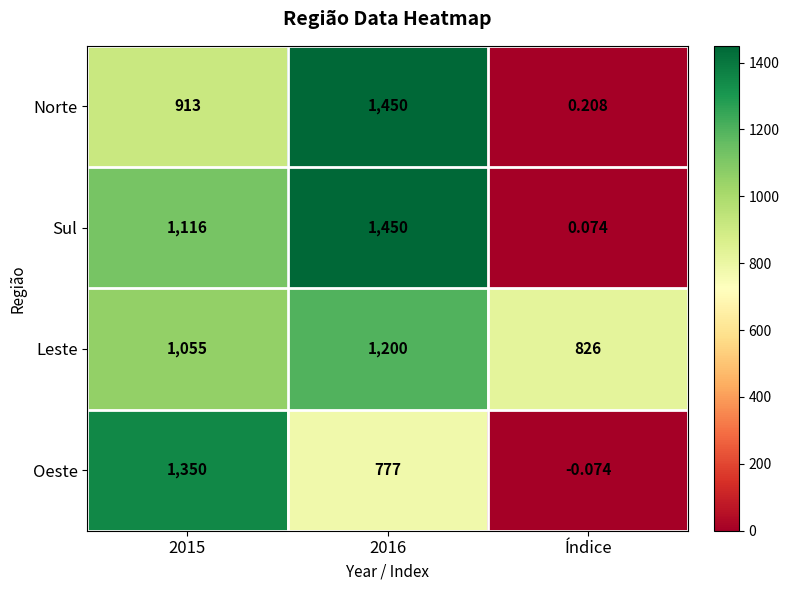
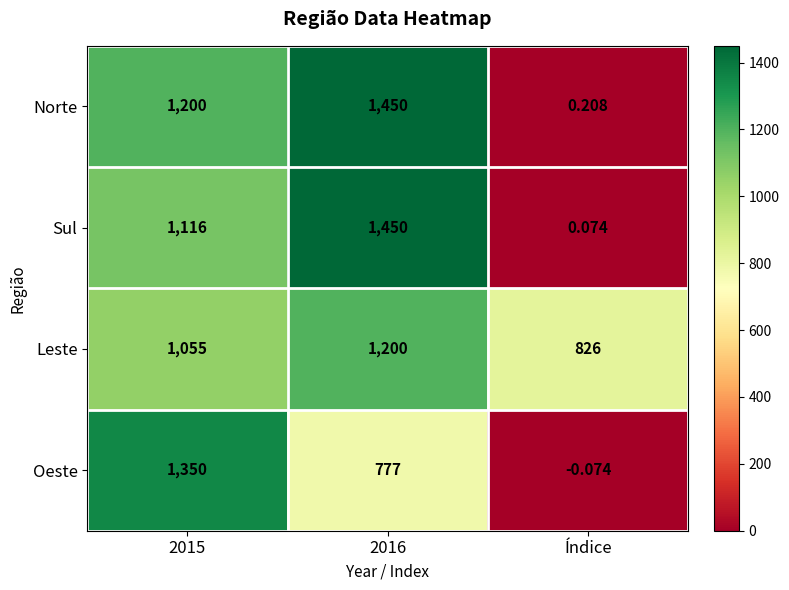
Norte, 2015: 913 -> 1,200
